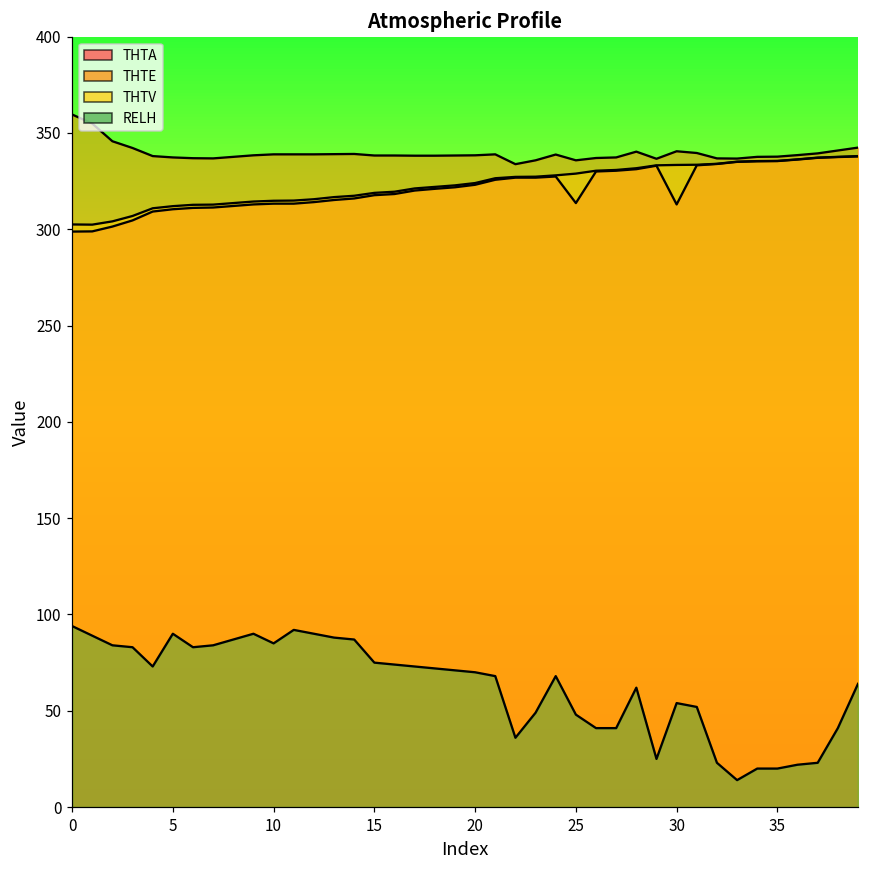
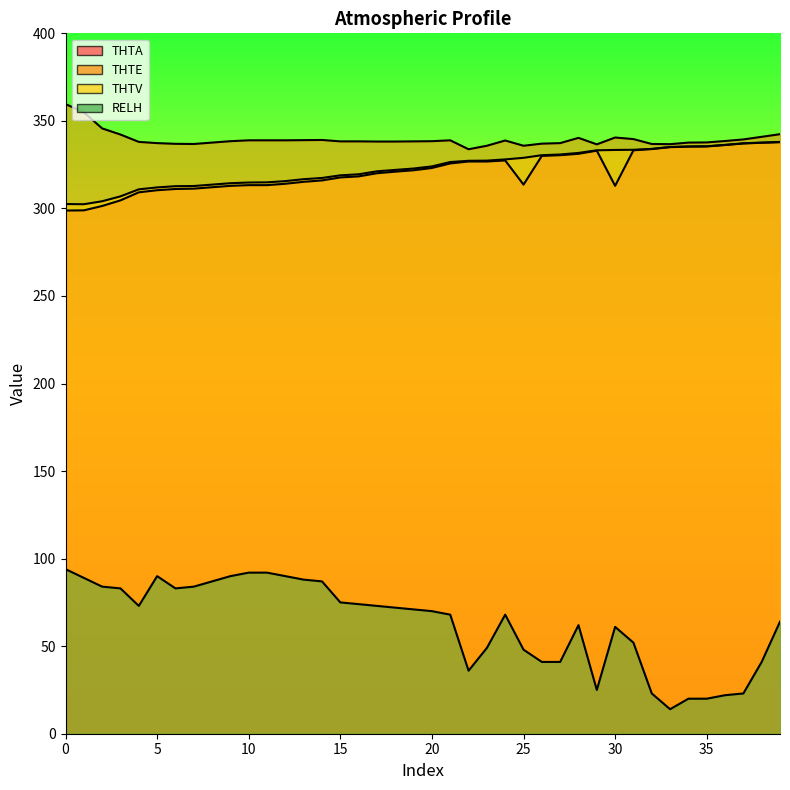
RELH, 10: 85 -> 92
RELH, 30: 54 -> 61
